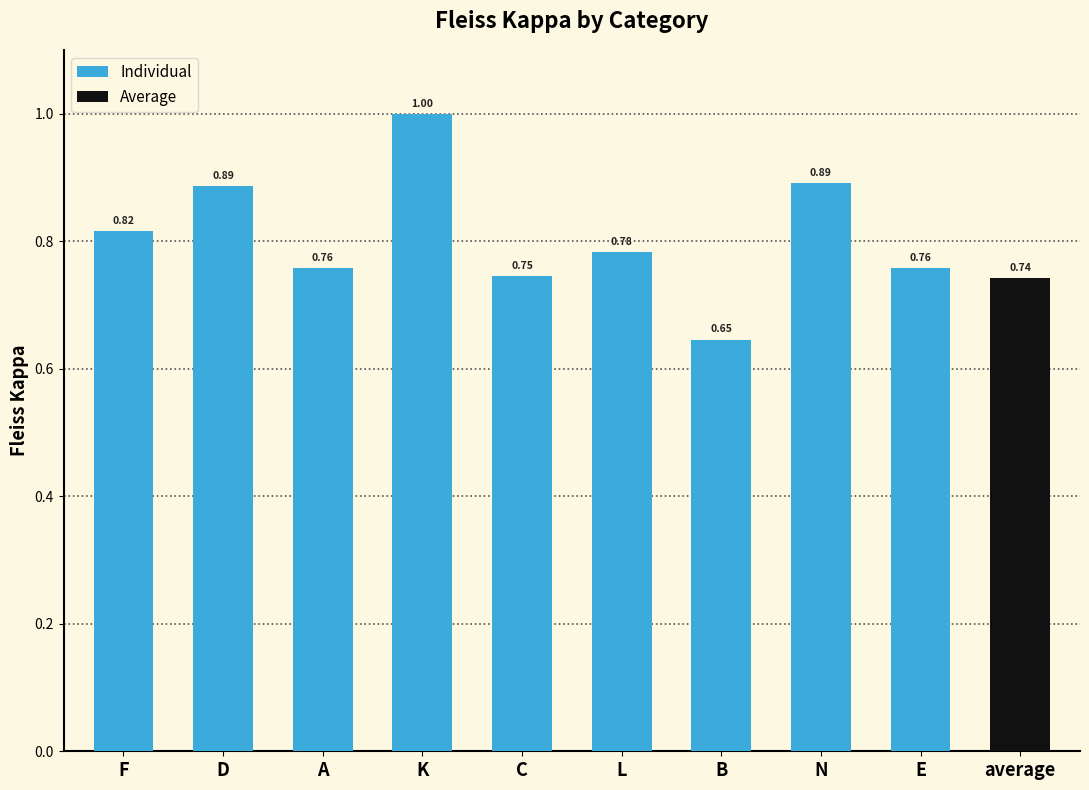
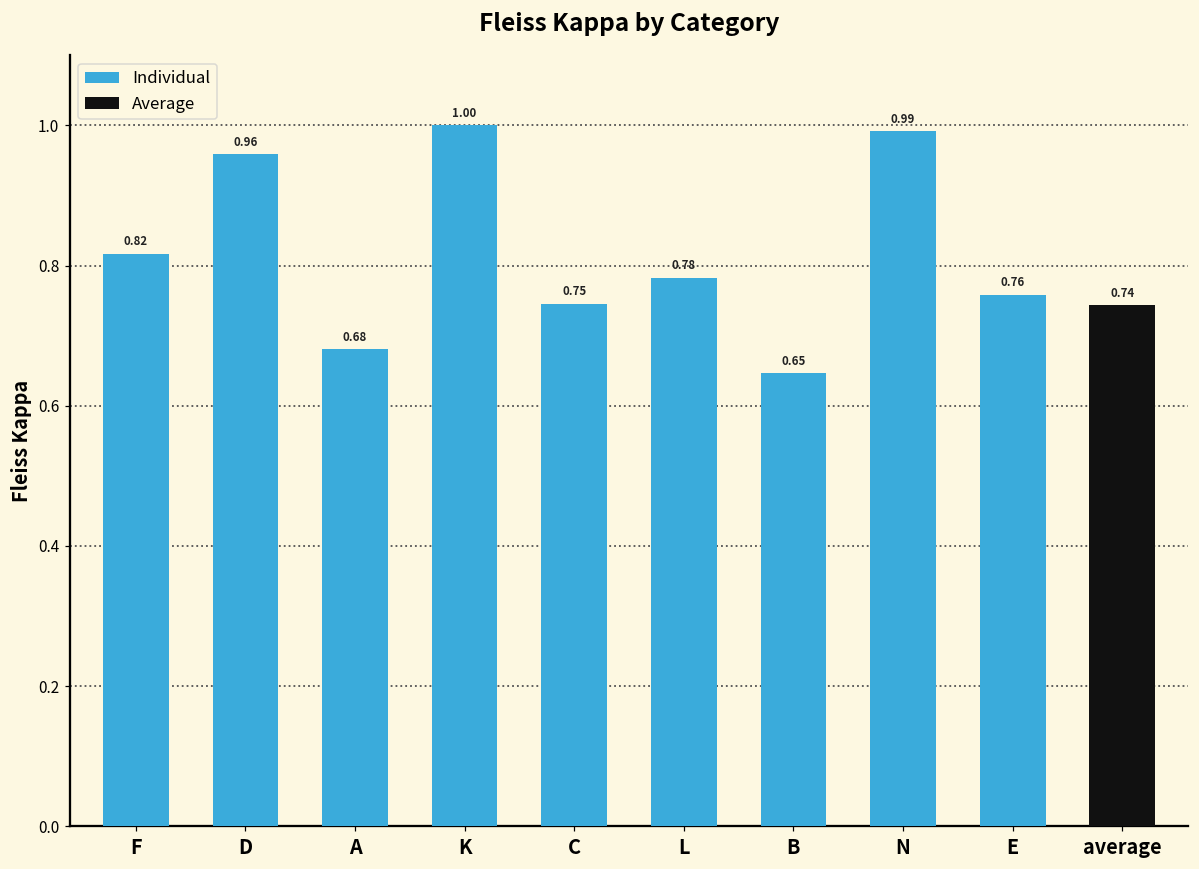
D: 0.89 -> 0.96
A: 0.76 -> 0.68
N: 0.89 -> 0.99
